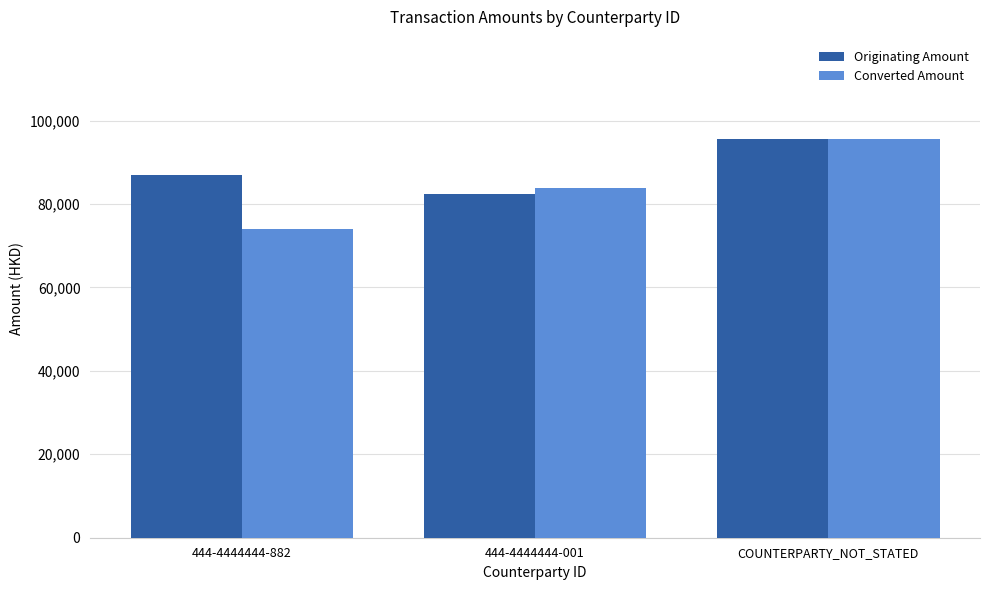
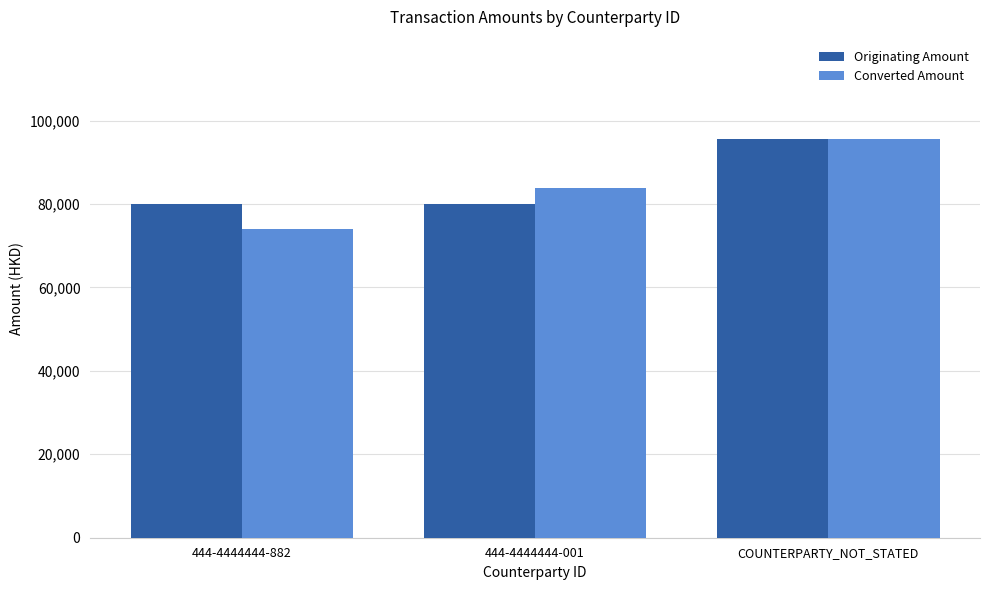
Originating Amount, 444-4444444-882: 87,000 -> 80,000
Originating Amount, 444-4444444-001: 82,000 -> 80,000
